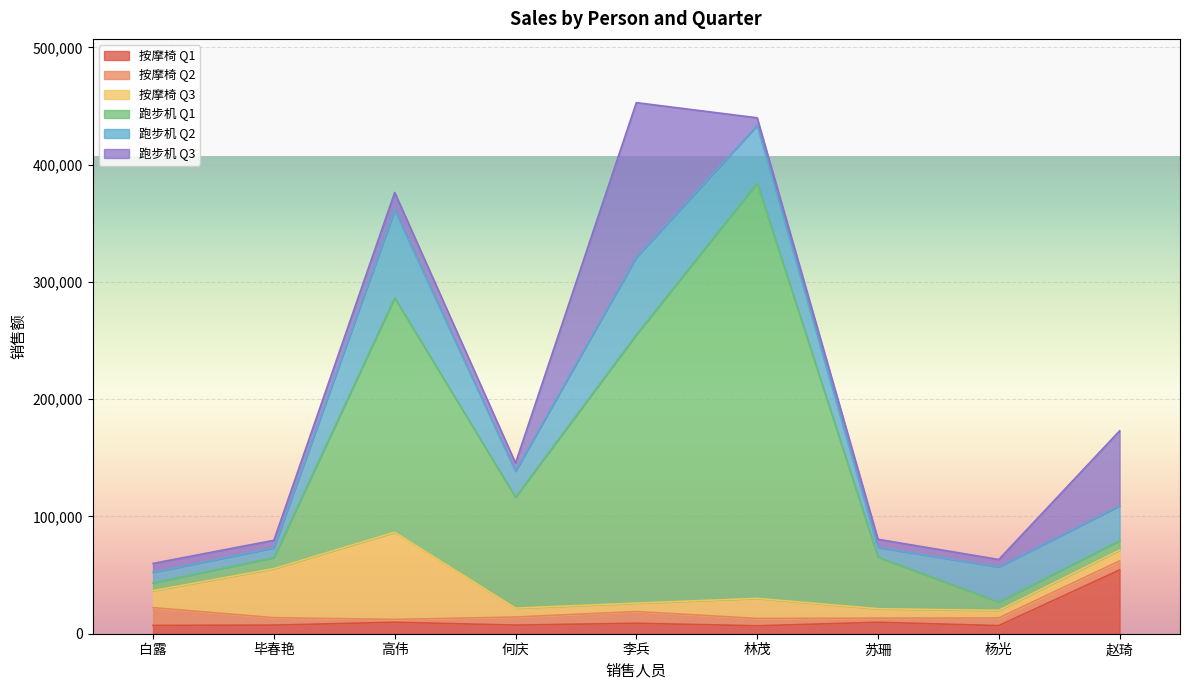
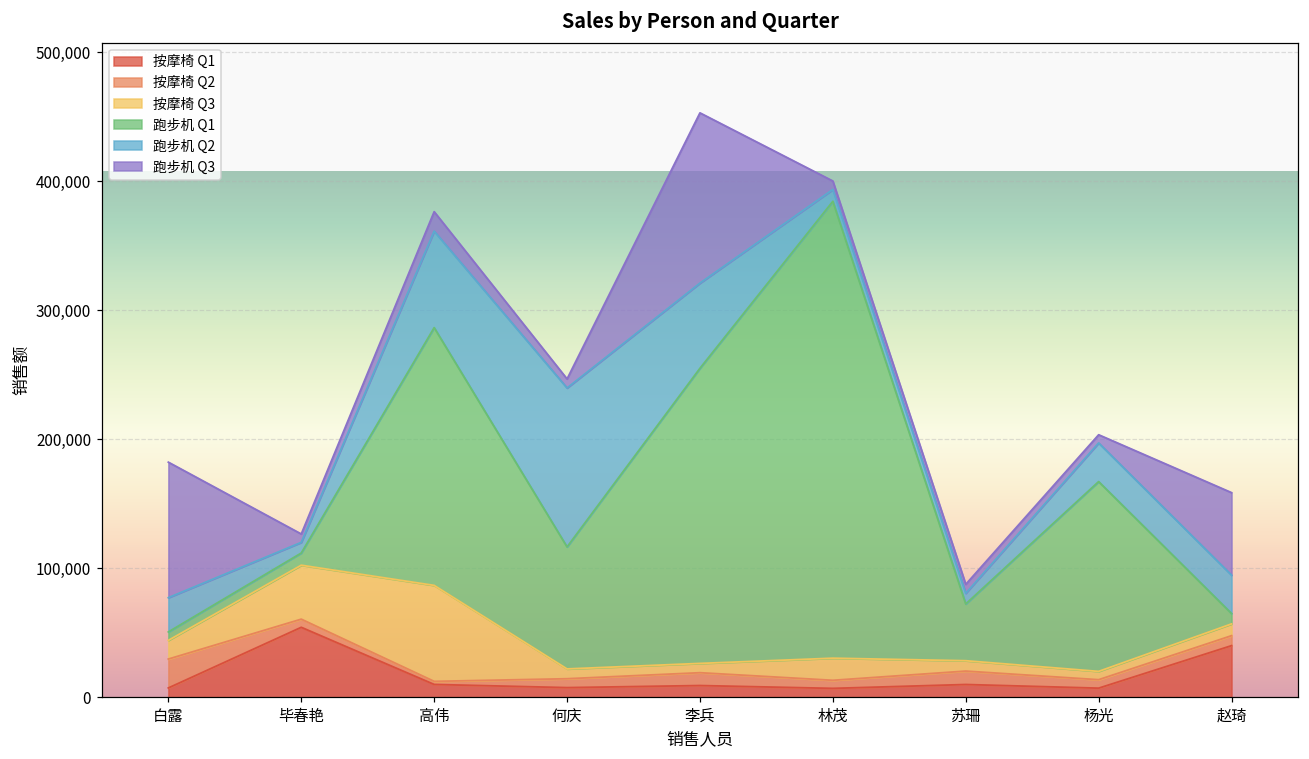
按摩椅 Q2, 白露: 15,000 -> 22,000
跑步机 Q2, 白露: 9,000 -> 27,000
跑步机 Q3, 白露: 8,000 -> 105,000
按摩椅 Q1, 毕春艳: 7,000 -> 54,000
跑步机 Q2, 何庆: 22,000 -> 123,000
跑步机 Q2, 林茂: 49,000 -> 9,000
按摩椅 Q2, 苏珊: 4,000 -> 10,000
跑步机 Q1, 杨光: 7,000 -> 147,000
按摩椅 Q1, 赵琦: 54,000 -> 40,000
